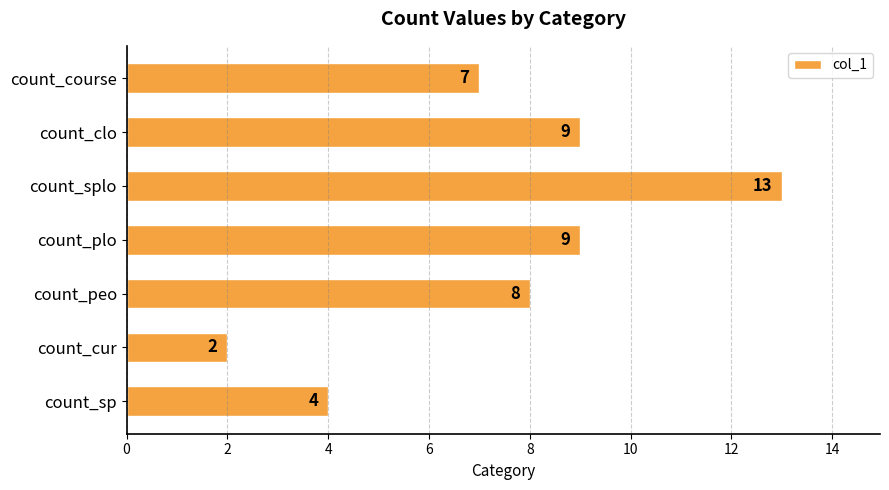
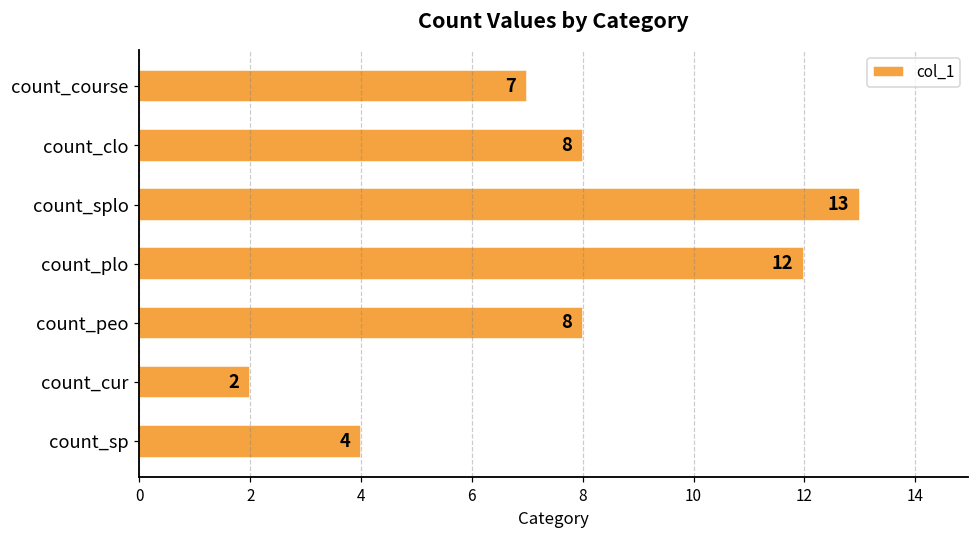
count_clo: 9 -> 8
count_plo: 9 -> 12
